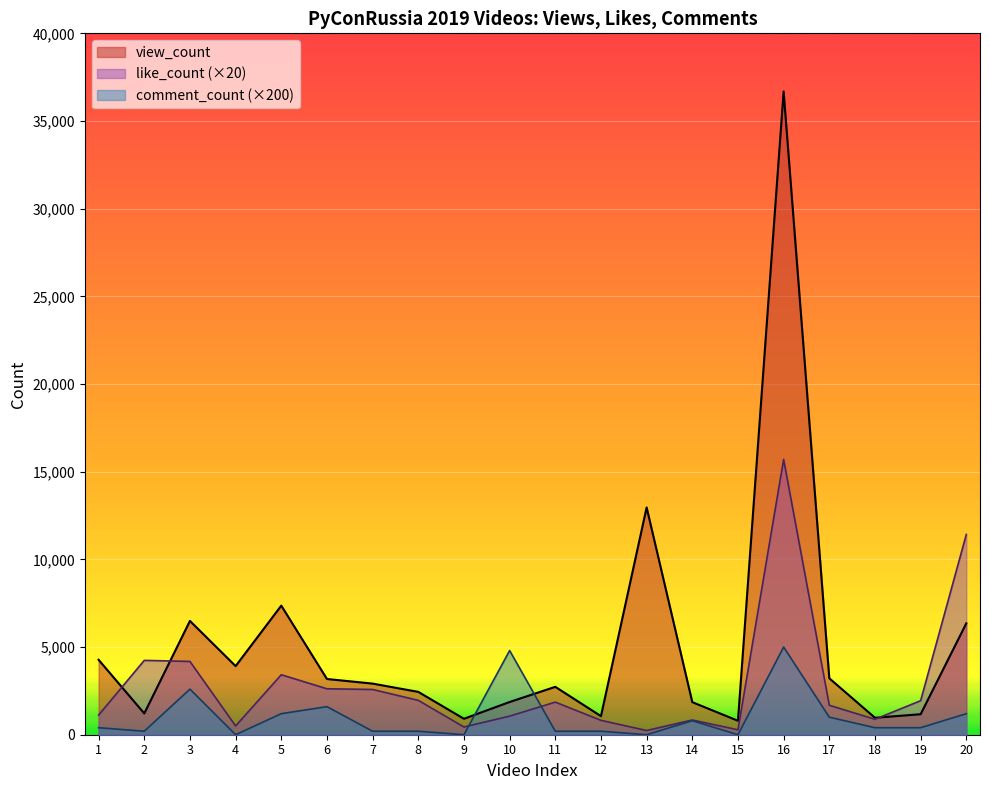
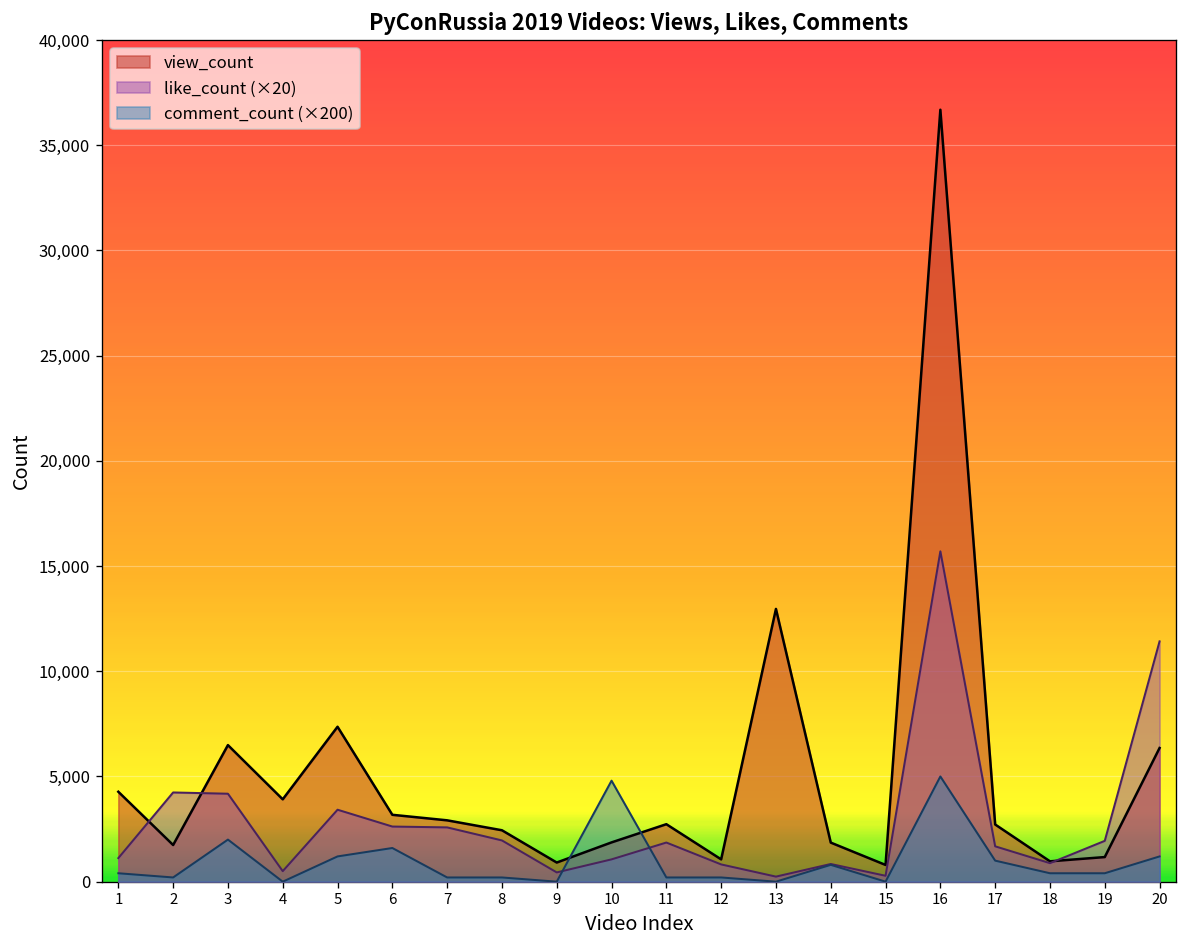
view_count, 2: 1,200 -> 1,700
comment_count (×200), 3: 2,600 -> 2,000
view_count, 17: 3,200 -> 2,700
